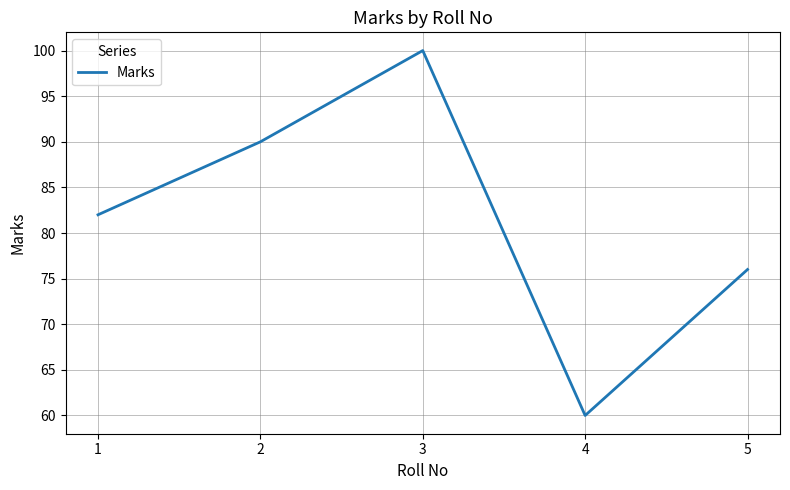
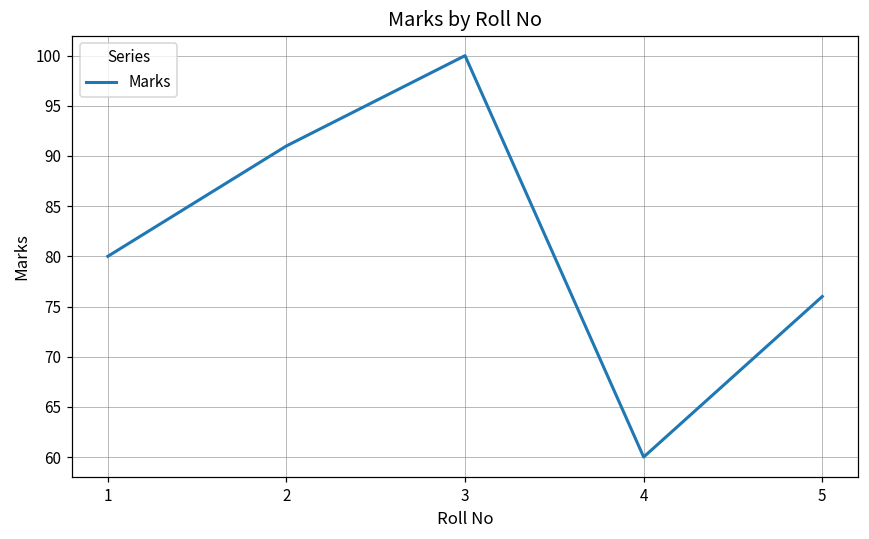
1: 82 -> 80
2: 90 -> 91
